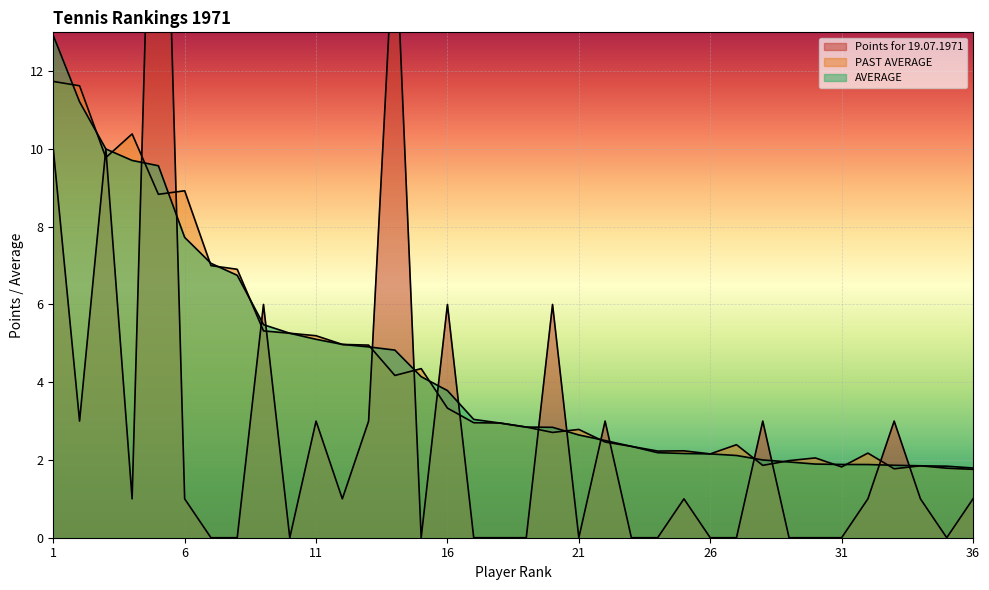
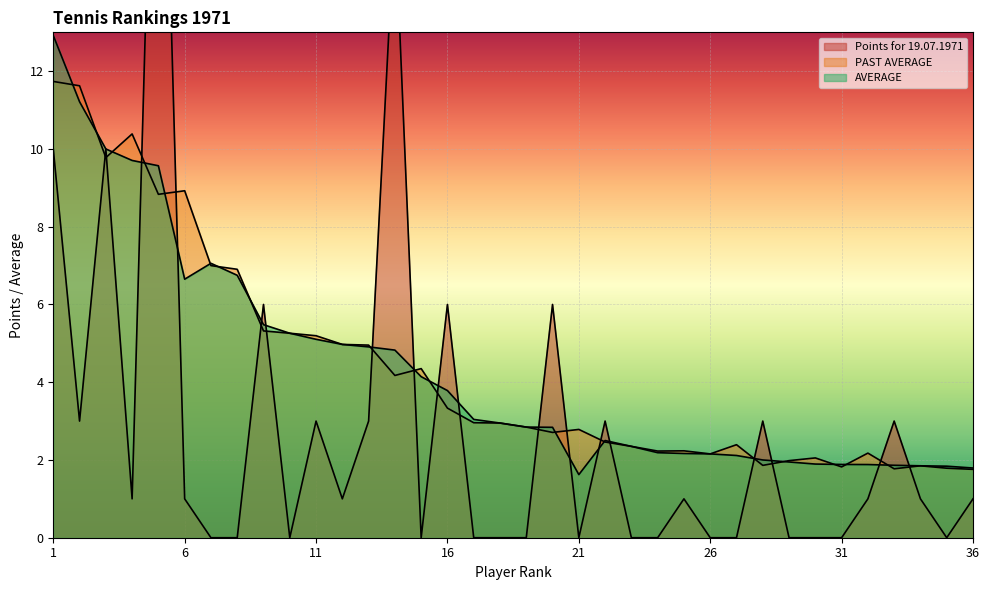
AVERAGE, 6: 7.7 -> 6.7
AVERAGE, 21: 2.6 -> 1.6
